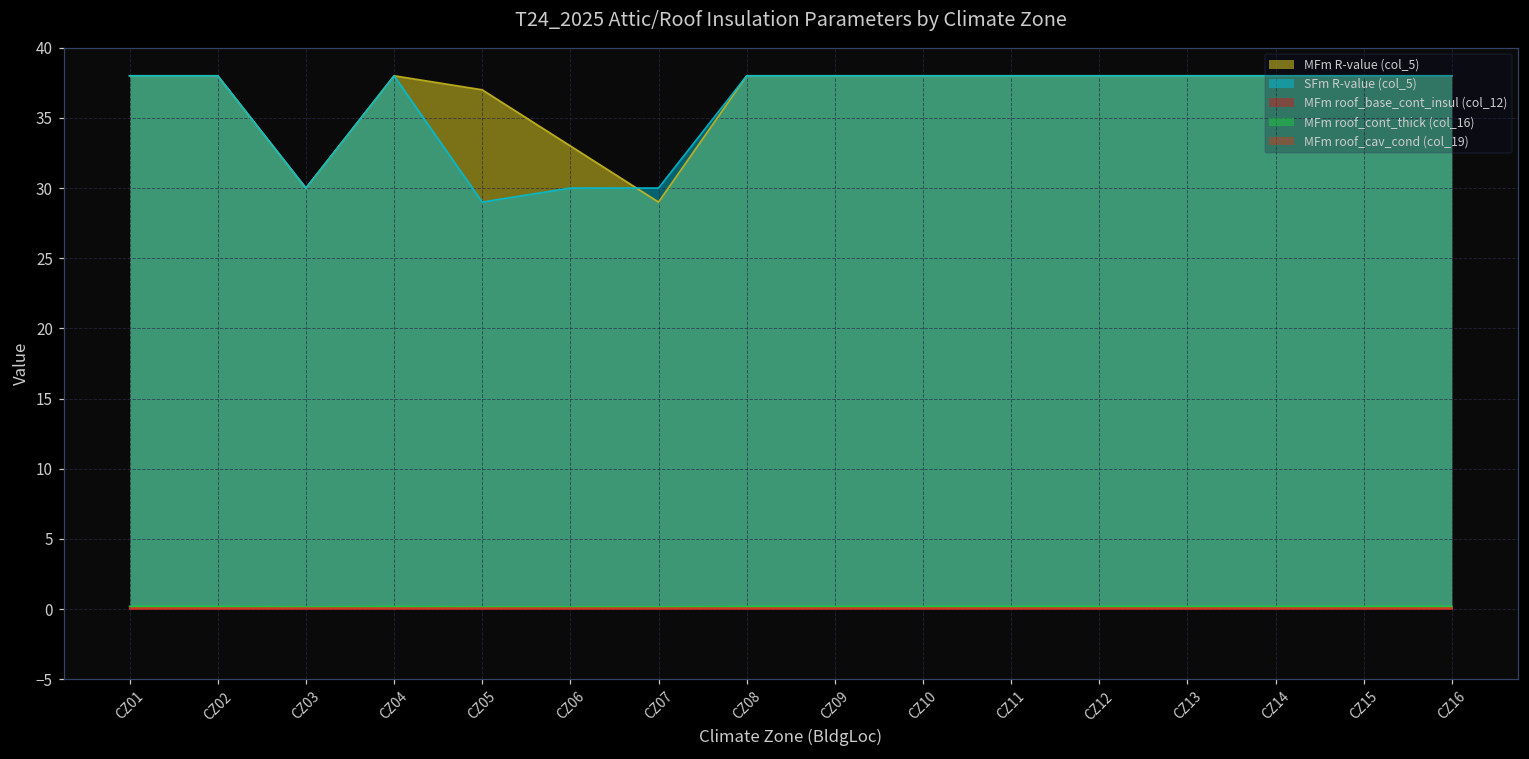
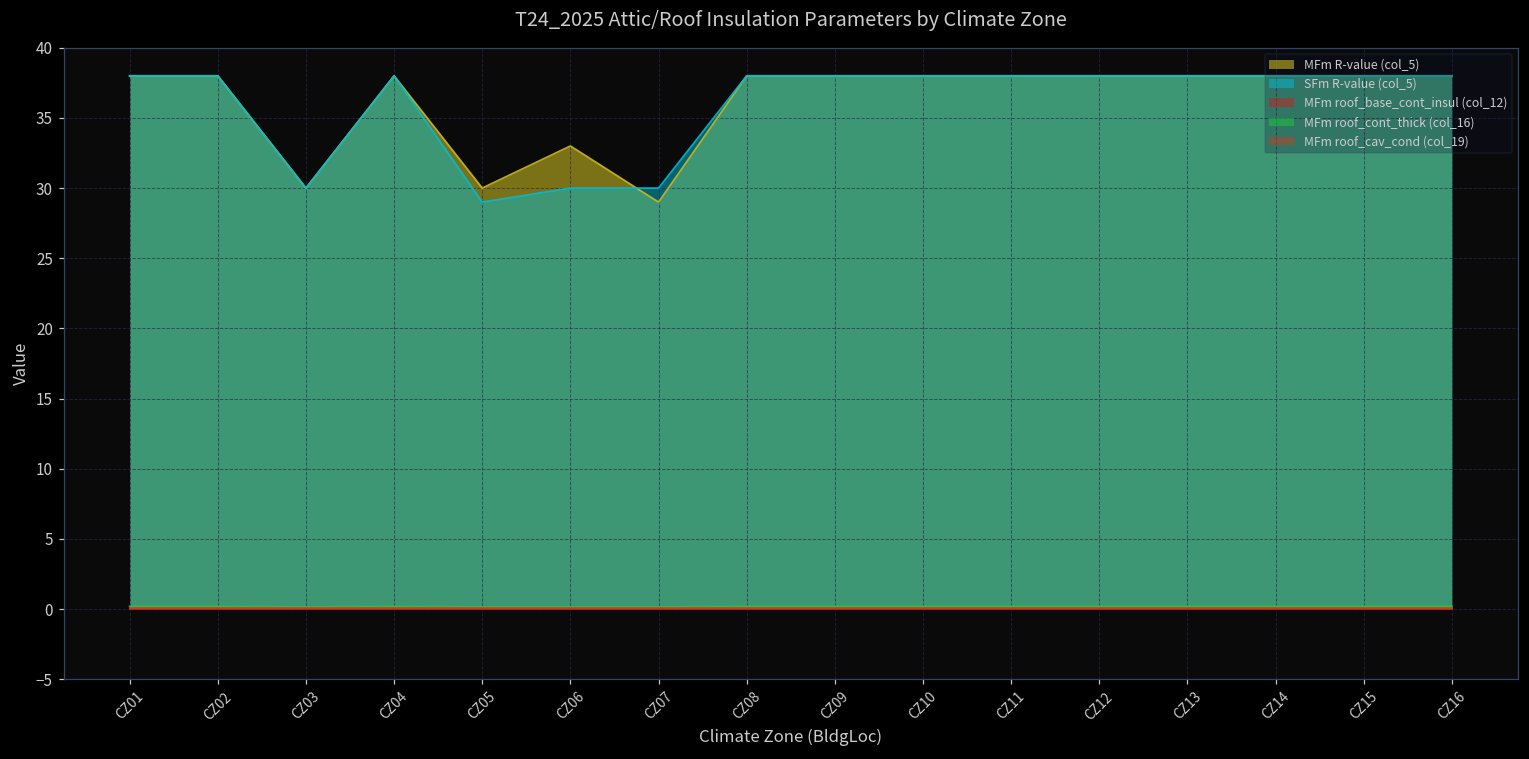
MFm R-value (col_5), CZ05: 37 -> 30
